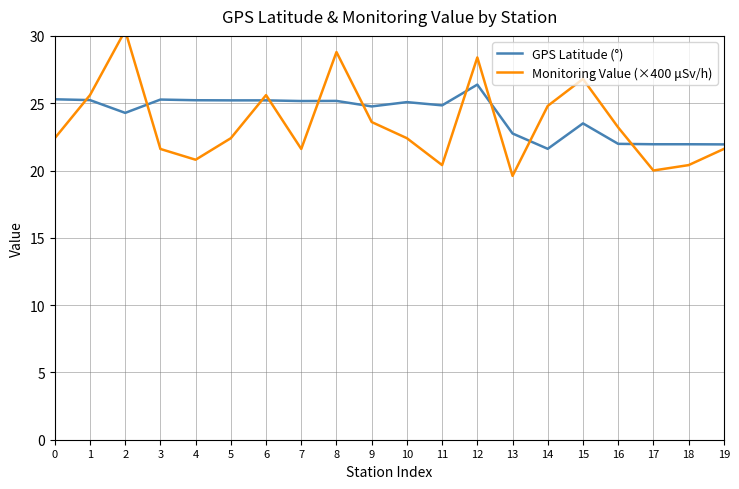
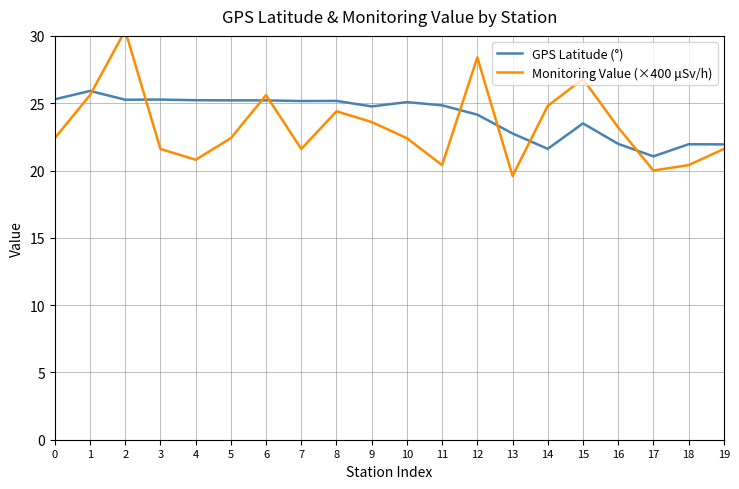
GPS Latitude (°), 1: 25.2 -> 25.9
GPS Latitude (°), 2: 24.3 -> 25.3
Monitoring Value (×400 μSv/h), 8: 28.8 -> 24.4
GPS Latitude (°), 12: 26.4 -> 24.2
GPS Latitude (°), 17: 22.0 -> 21.1
